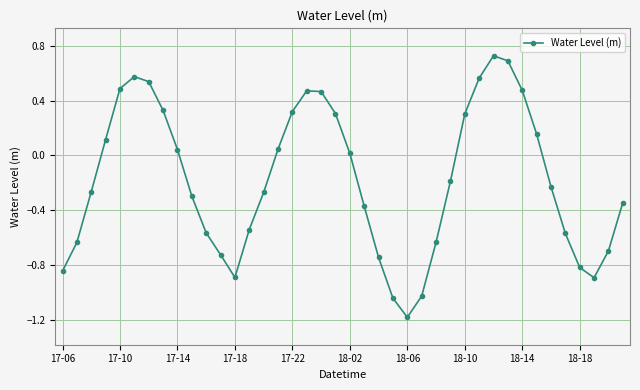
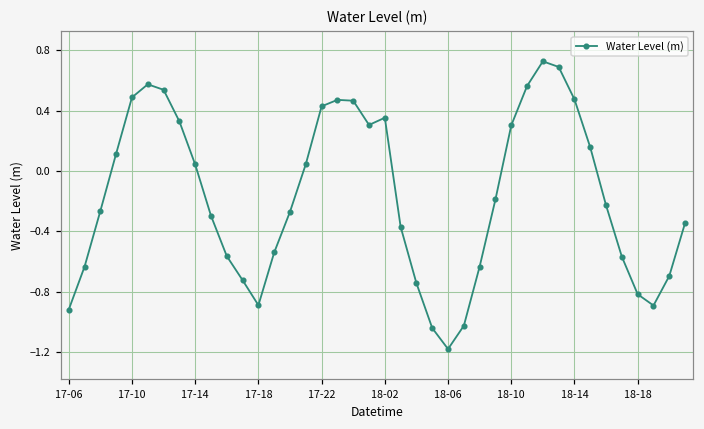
17-06: -0.84 -> -0.92
17-22: 0.32 -> 0.43
18-02: 0.01 -> 0.35
